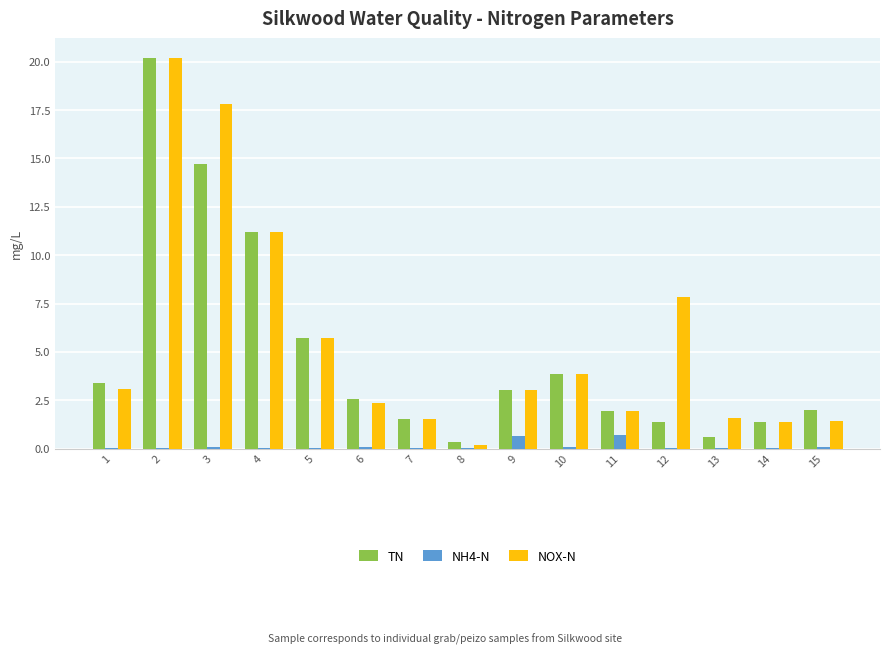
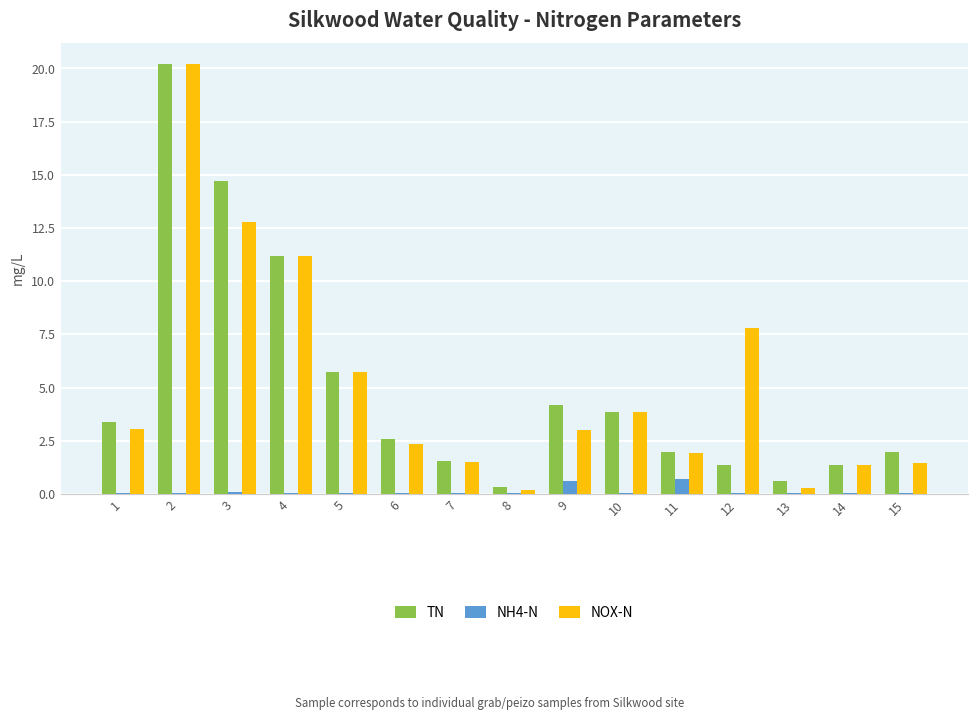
NOX-N, 3: 17.8 -> 12.8
TN, 9: 3.1 -> 4.2
NOX-N, 13: 1.6 -> 0.3
